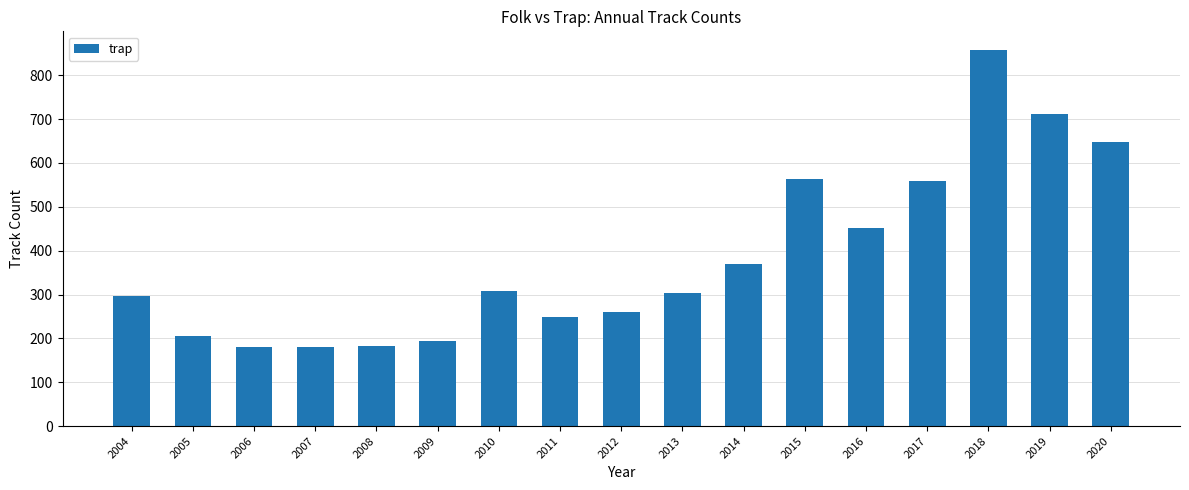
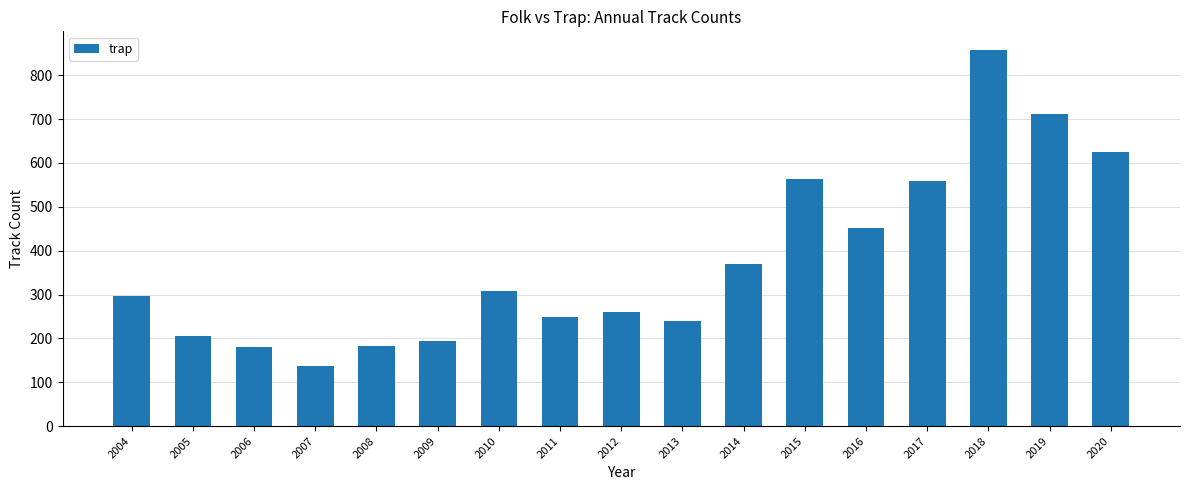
2007: 180 -> 140
2013: 300 -> 240
2020: 650 -> 620
